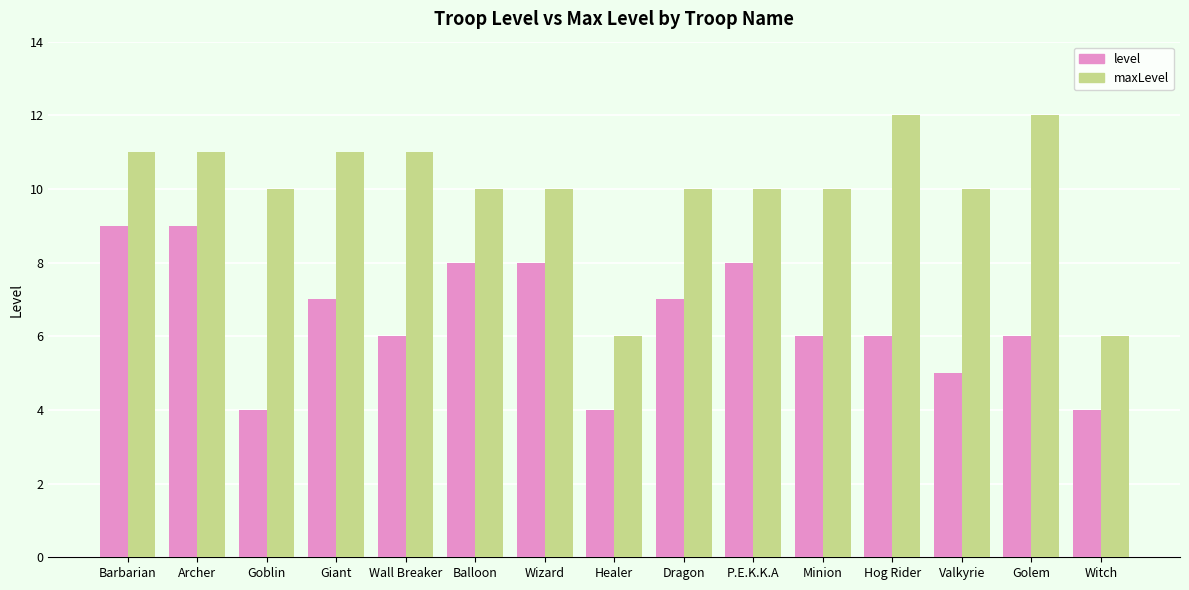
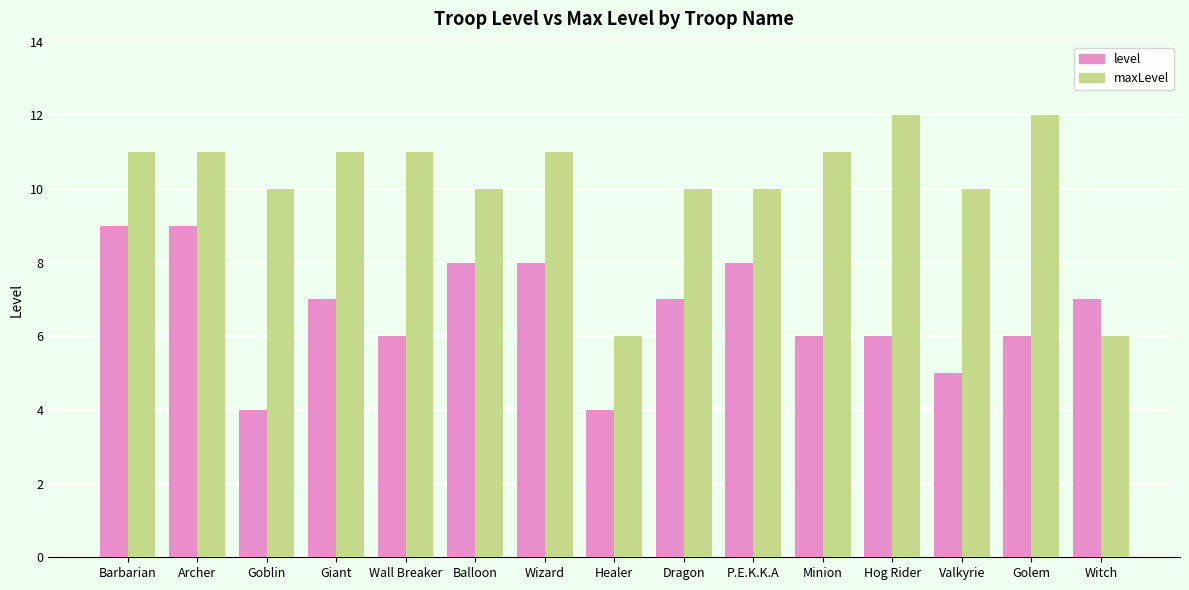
maxLevel, Wizard: 10 -> 11
maxLevel, Minion: 10 -> 11
level, Witch: 4 -> 7
